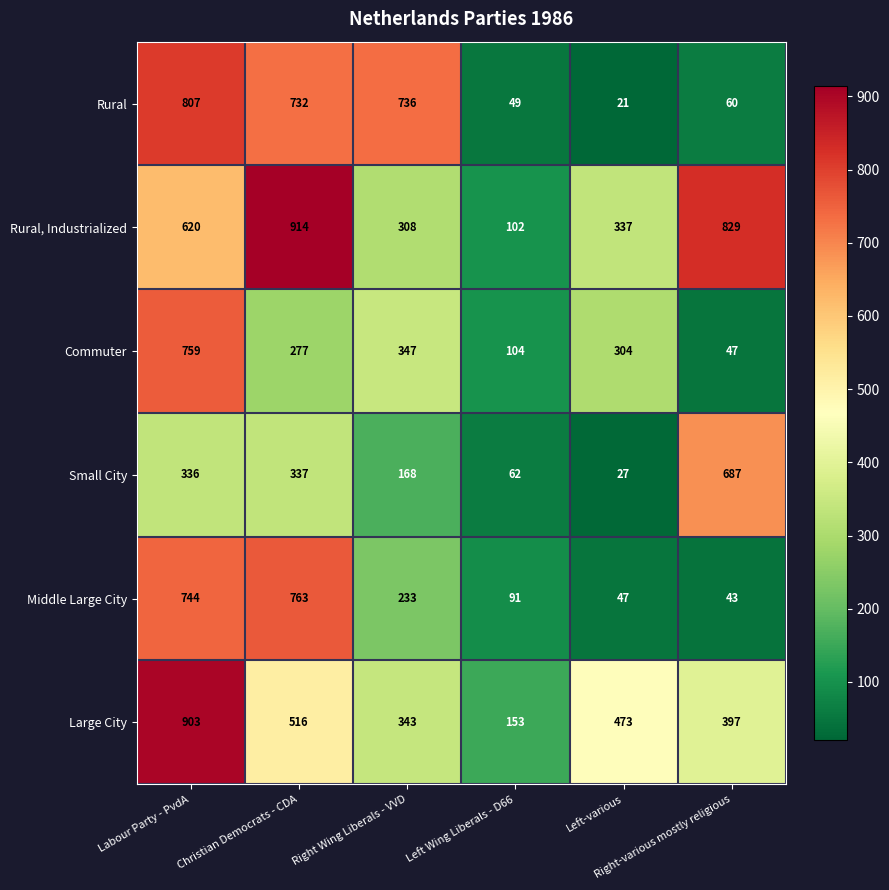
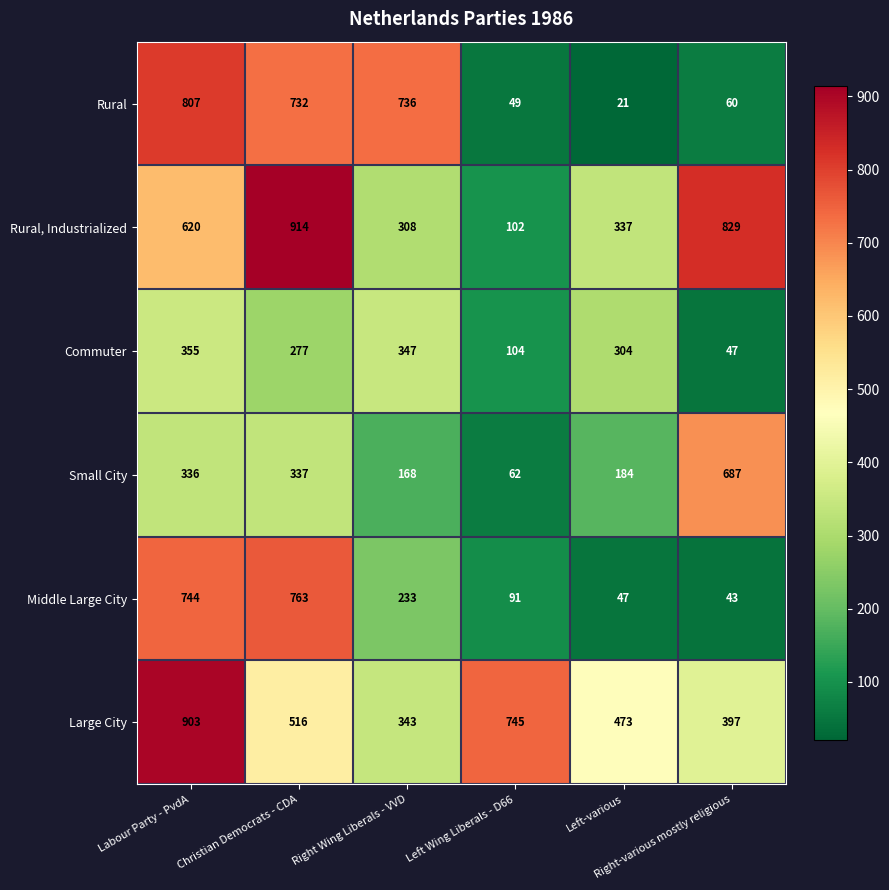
Commuter, Labour Party - PvdA: 759 -> 355
Small City, Left-various: 27 -> 184
Large City, Left Wing Liberals - D66: 153 -> 745
